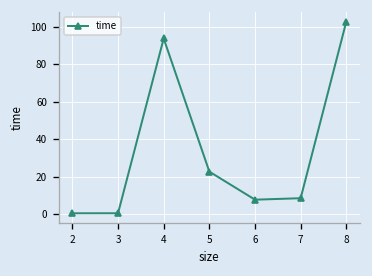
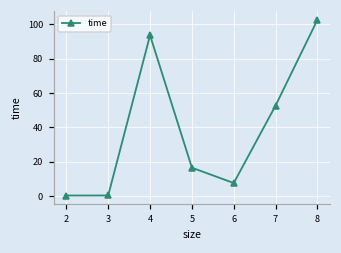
5: 23 -> 17
7: 8 -> 53
